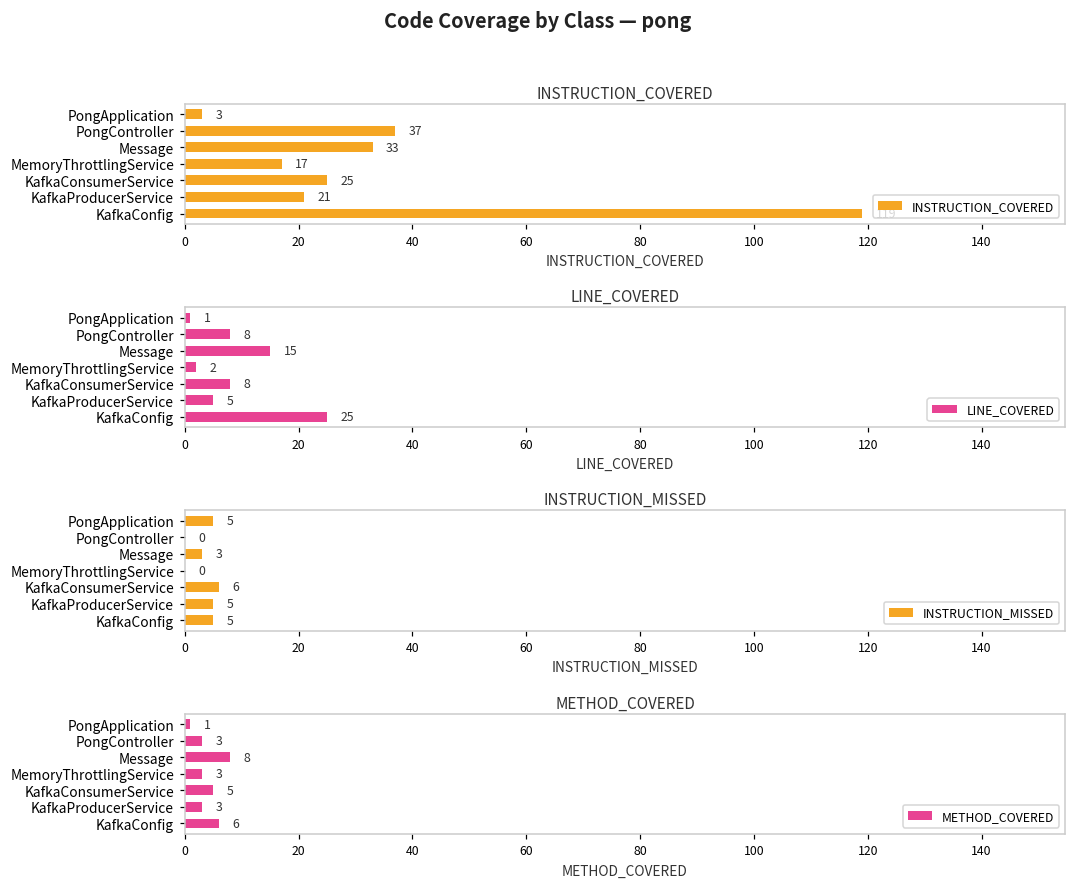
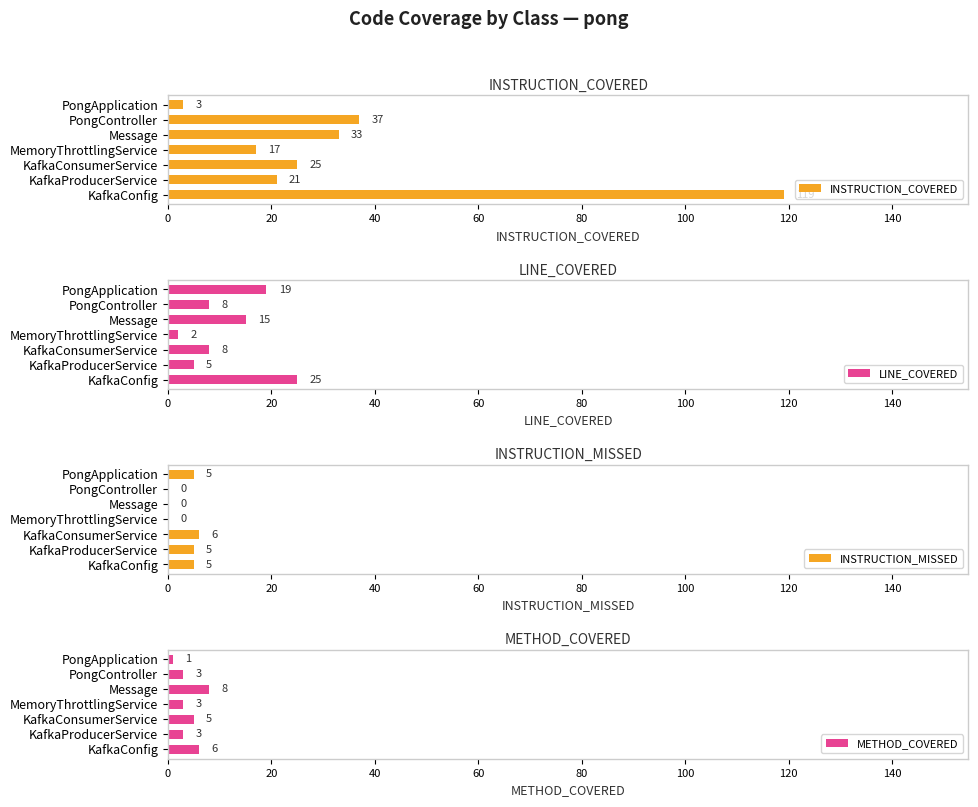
LINE_COVERED, PongApplication: 1 -> 19
INSTRUCTION_MISSED, Message: 3 -> 0
